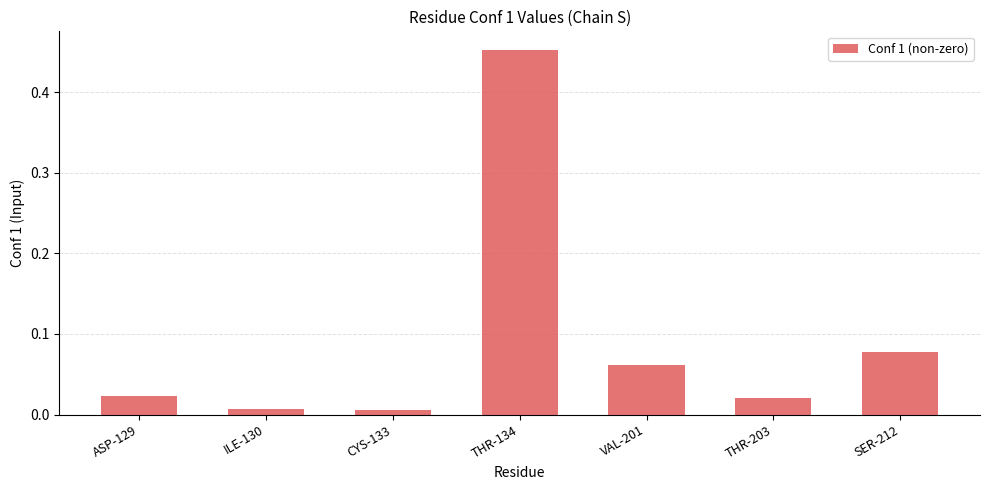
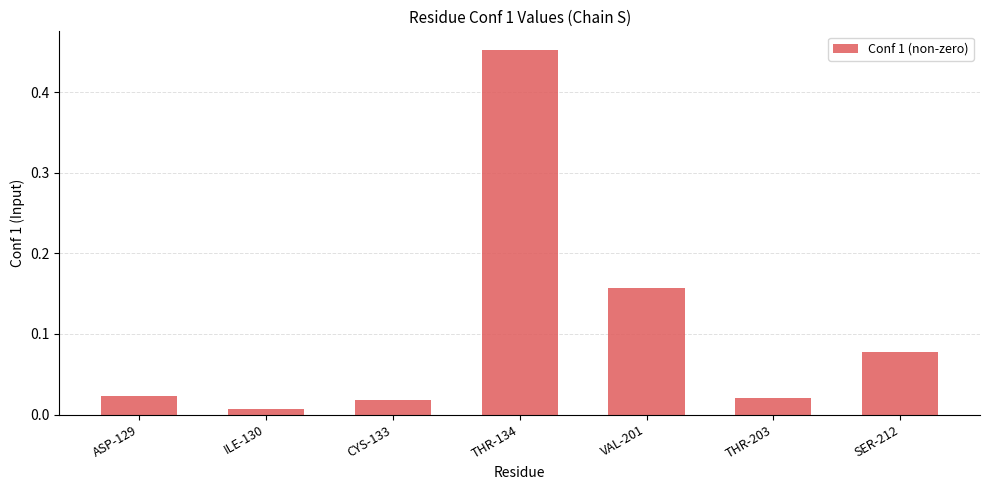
CYS-133: 0.01 -> 0.02
VAL-201: 0.06 -> 0.16
